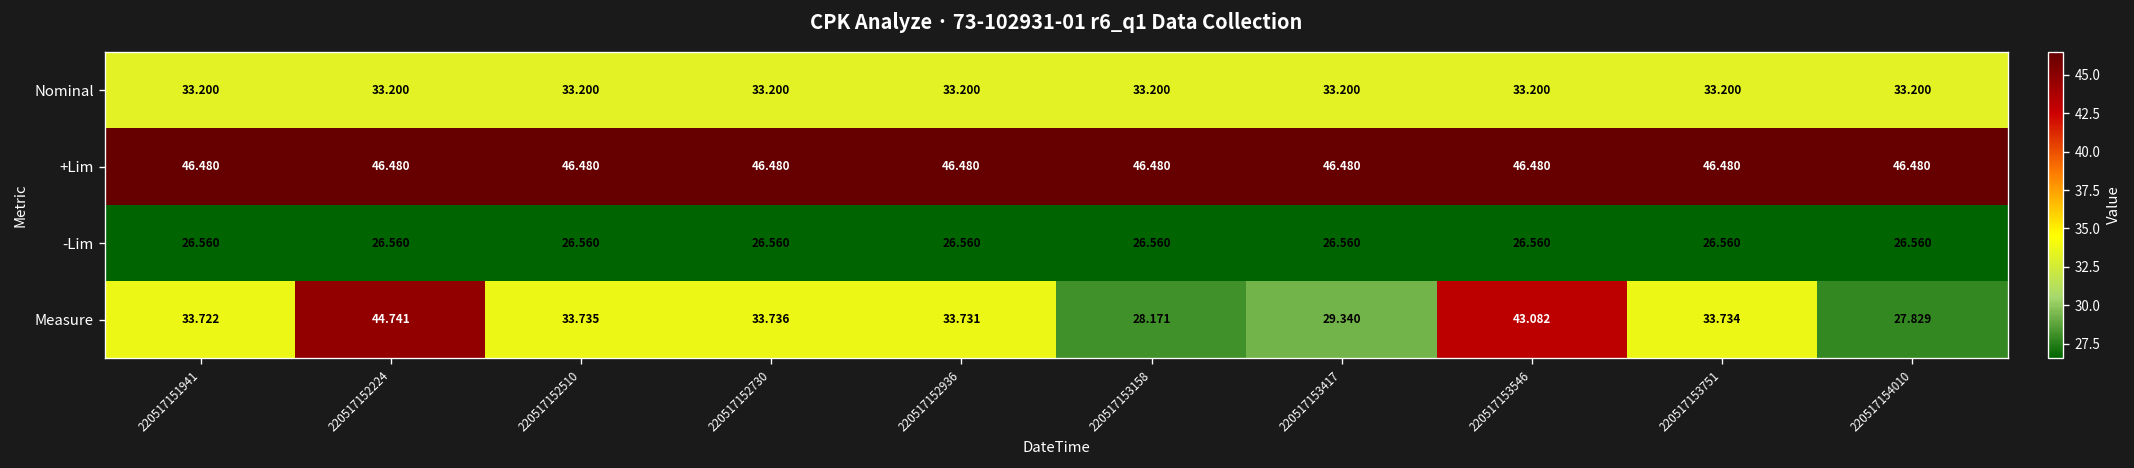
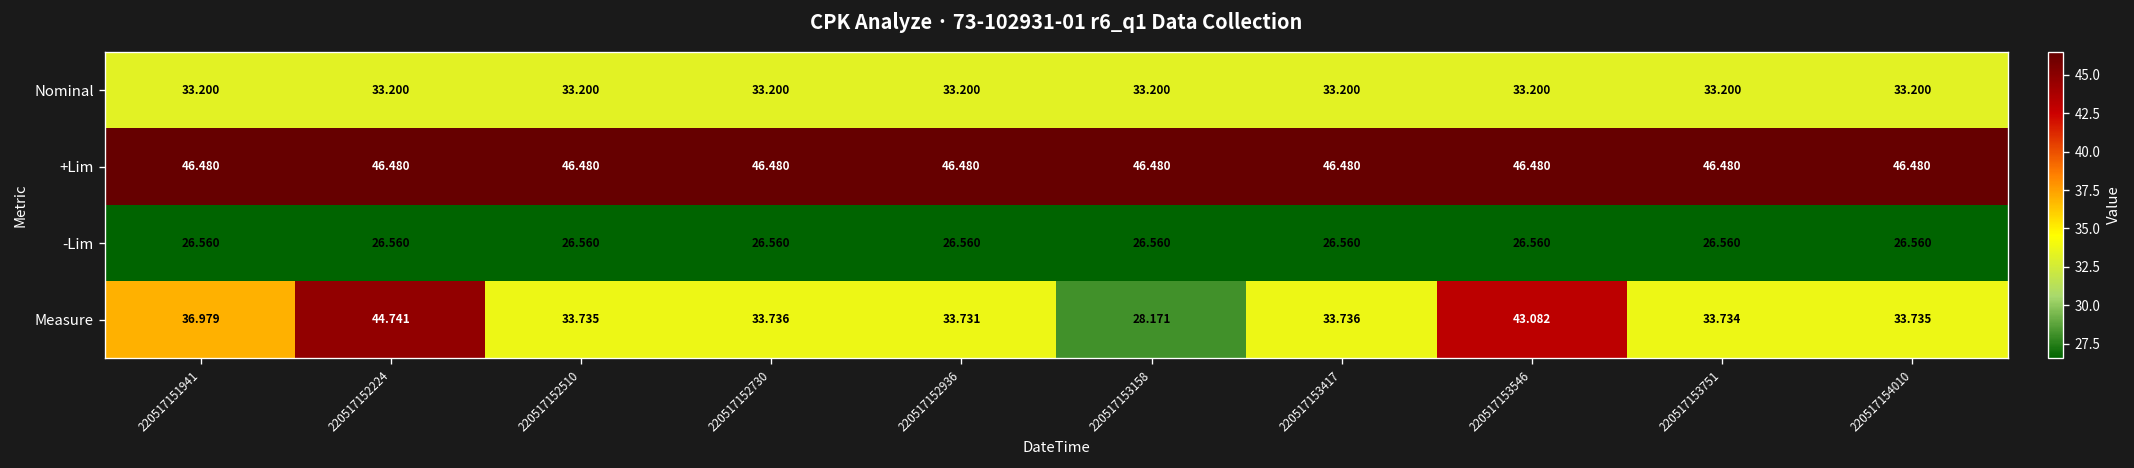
Measure, 220517151941: 33.722 -> 36.979
Measure, 220517153417: 29.340 -> 33.736
Measure, 220517154010: 27.829 -> 33.735
